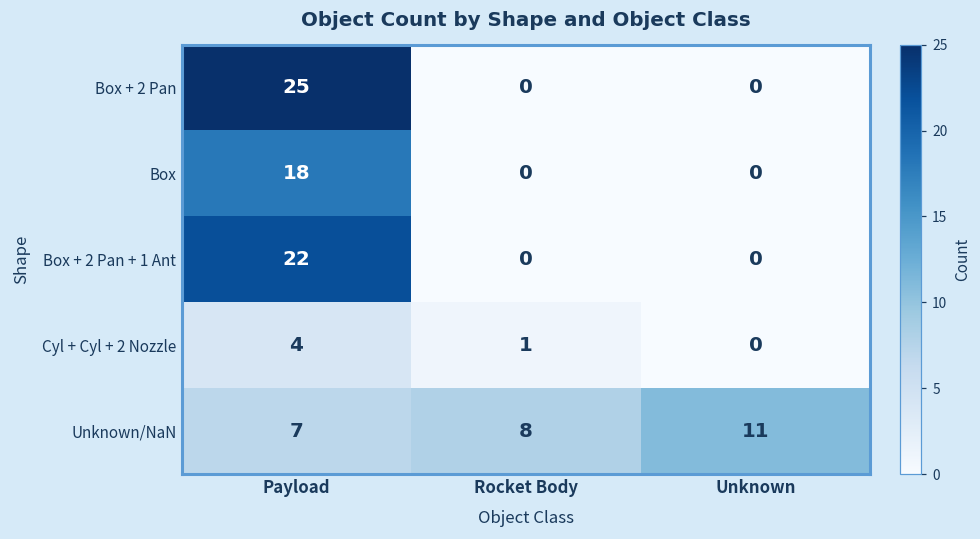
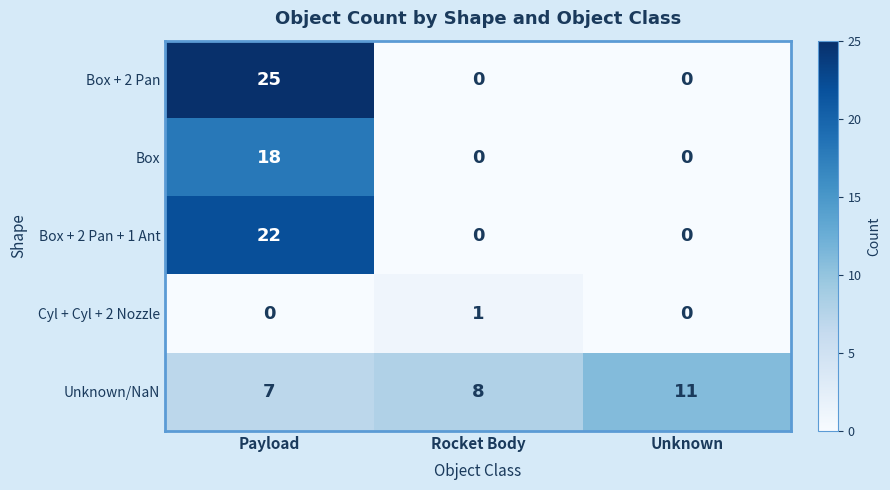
Cyl + Cyl + 2 Nozzle, Payload: 4 -> 0
